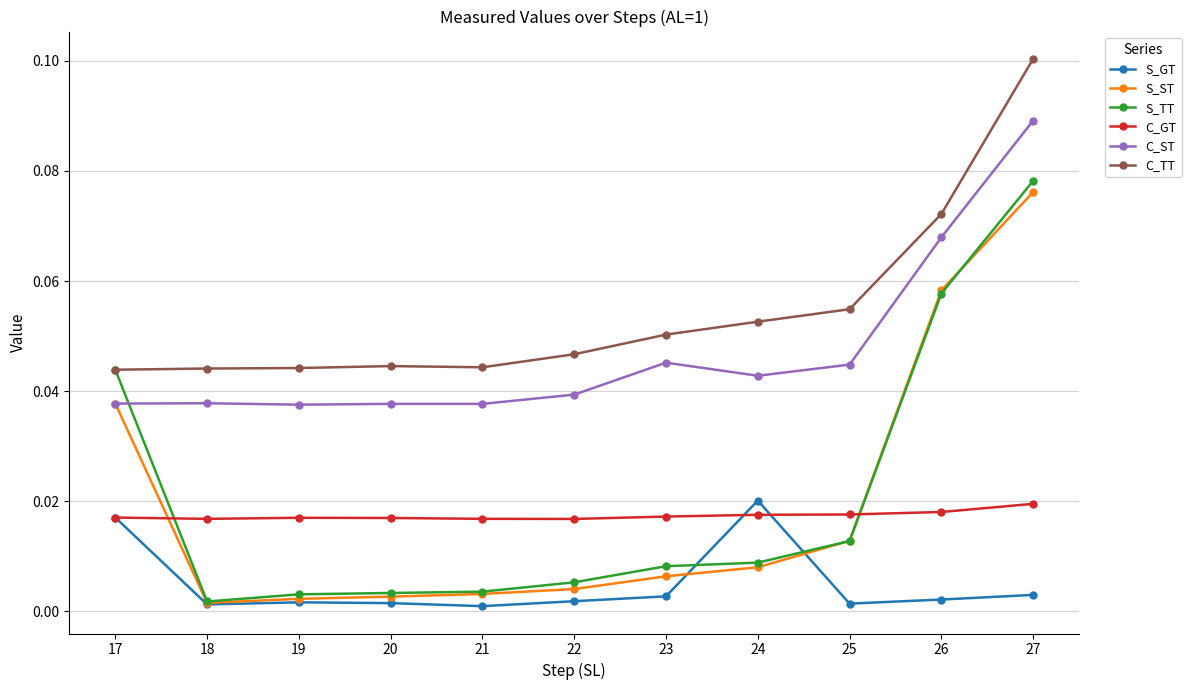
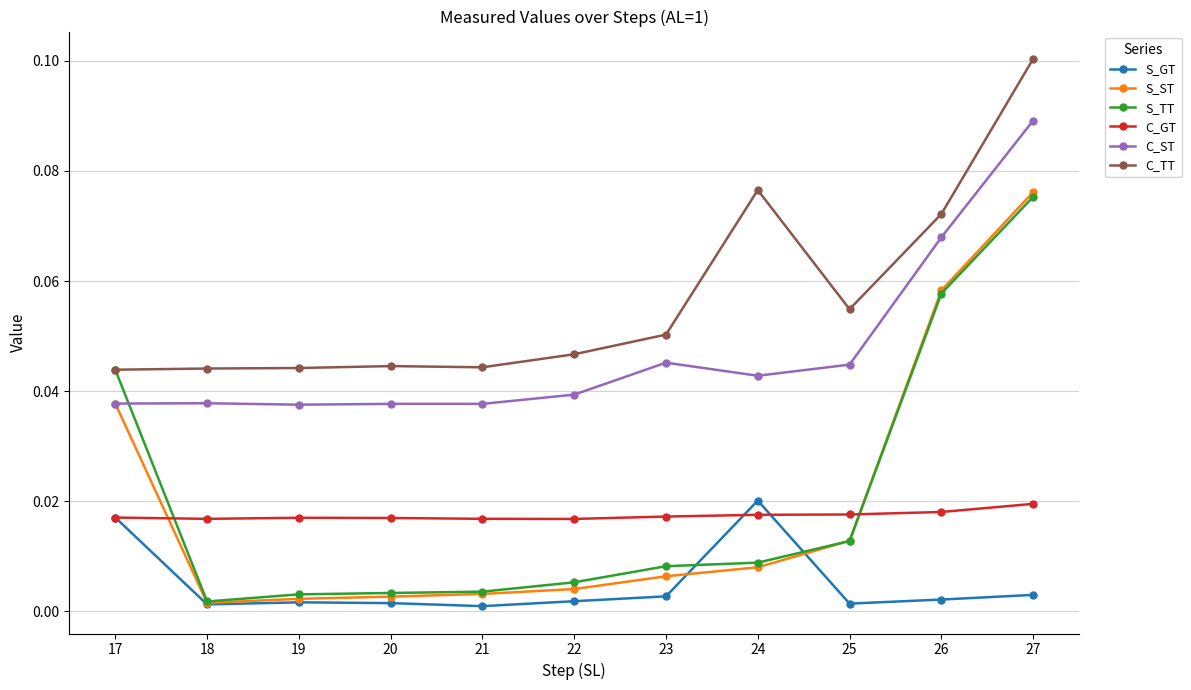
C_TT, 24: 0.053 -> 0.077
S_TT, 27: 0.078 -> 0.075
